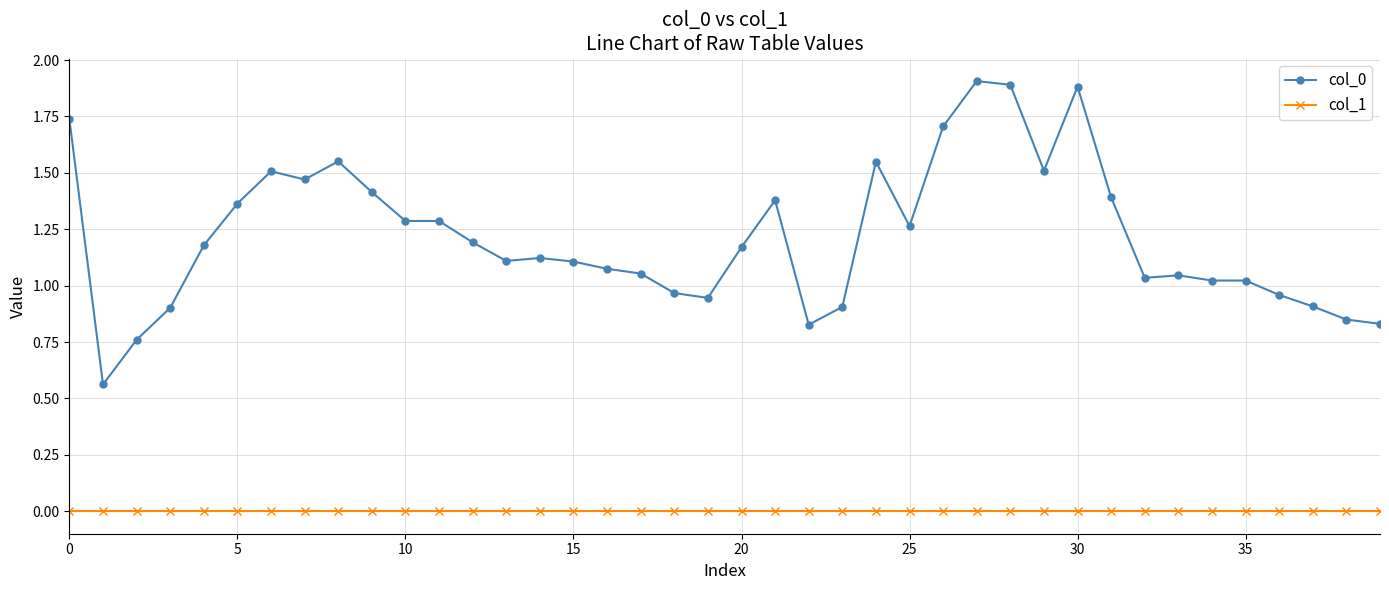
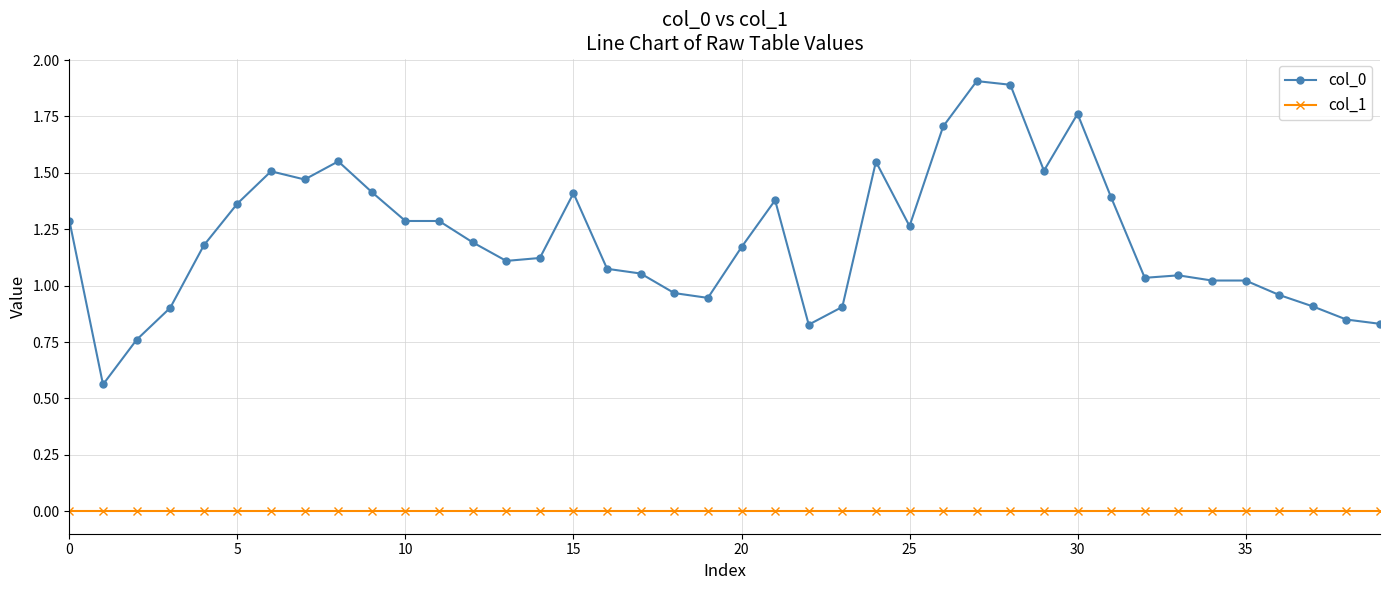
col_0, 0: 1.74 -> 1.29
col_0, 15: 1.11 -> 1.41
col_0, 30: 1.88 -> 1.76
